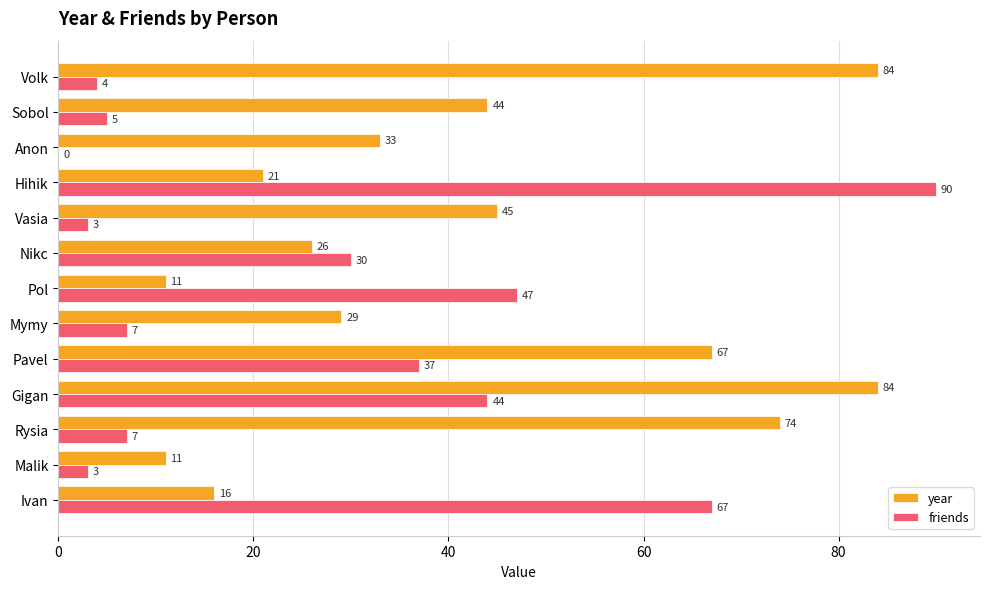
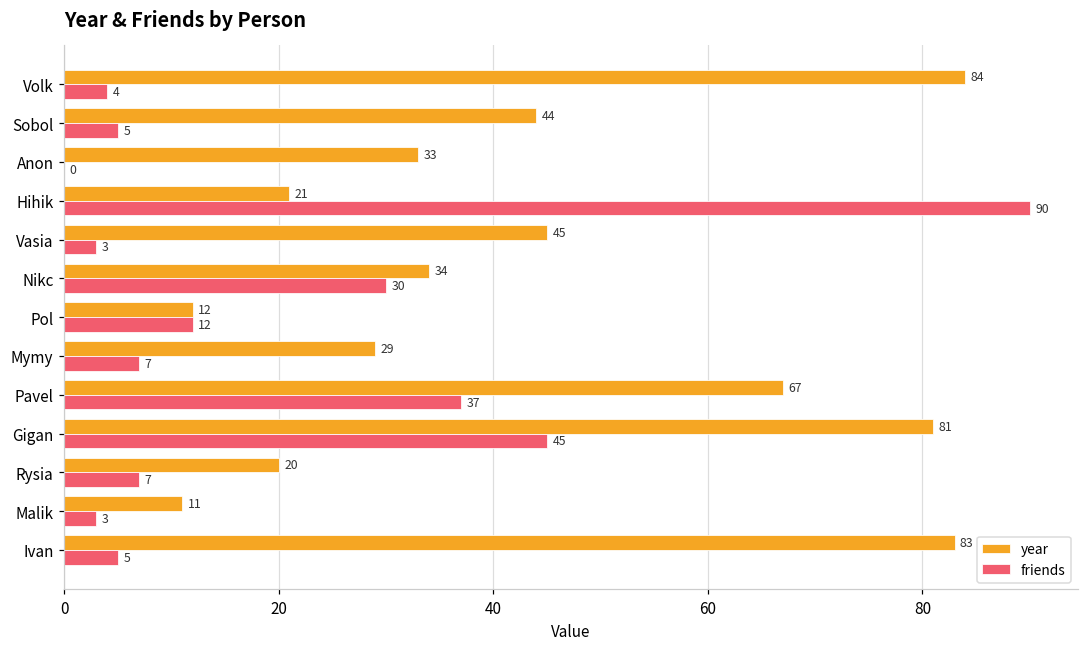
year, Nikc: 26 -> 34
year, Pol: 11 -> 12
friends, Pol: 47 -> 12
year, Gigan: 84 -> 81
friends, Gigan: 44 -> 45
year, Rysia: 74 -> 20
year, Ivan: 16 -> 83
friends, Ivan: 67 -> 5
